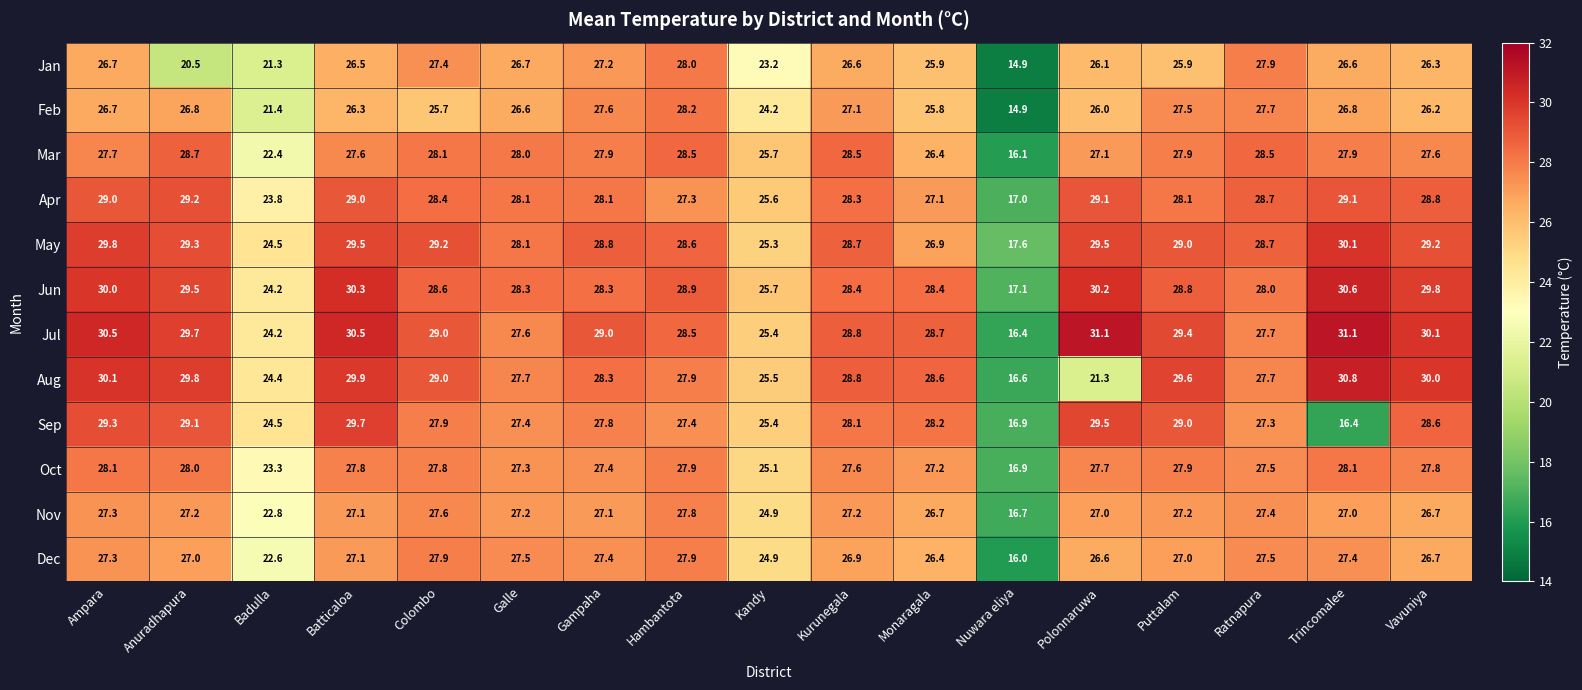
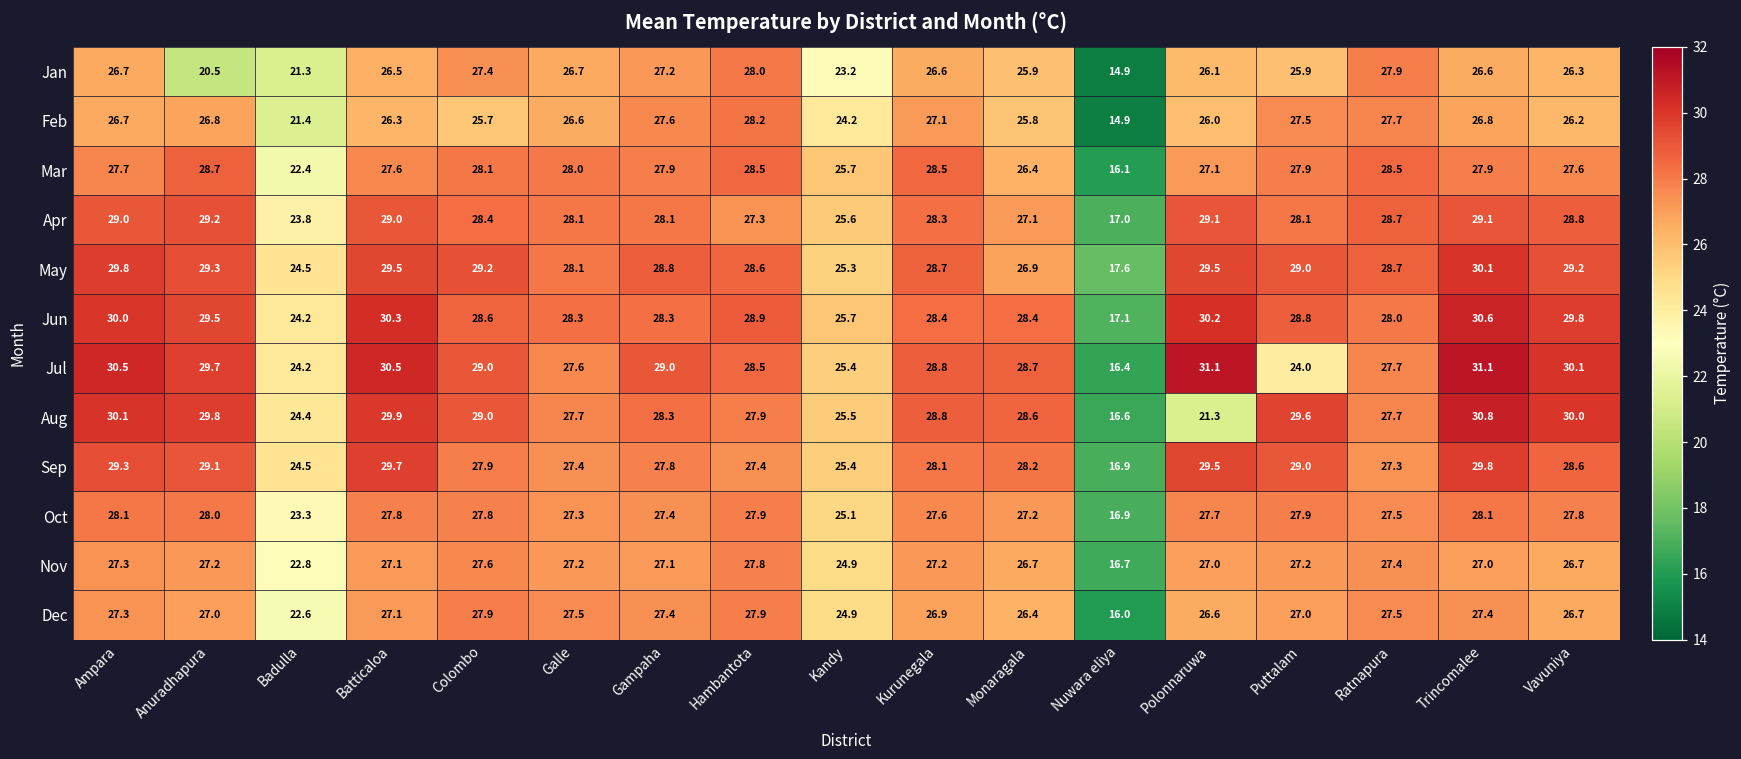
Jul, Puttalam: 29.4 -> 24.0
Sep, Trincomalee: 16.4 -> 29.8
